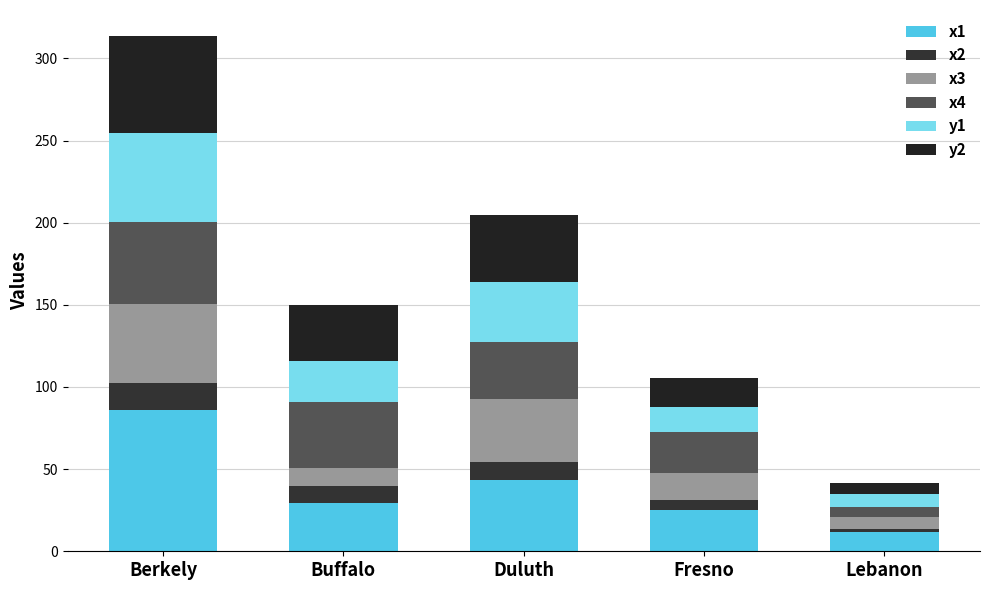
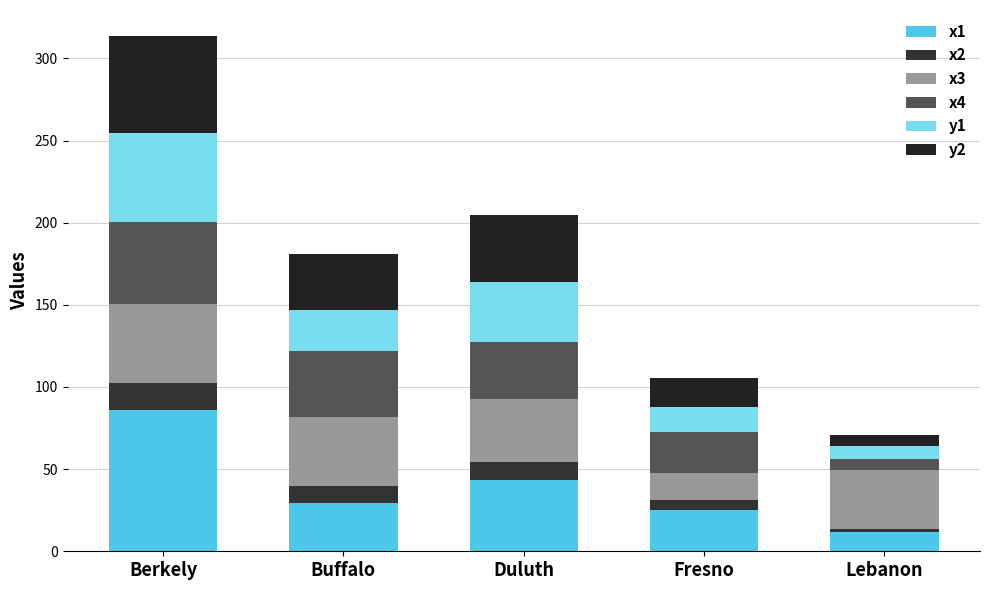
x3, Buffalo: 11 -> 42
x3, Lebanon: 7 -> 36
